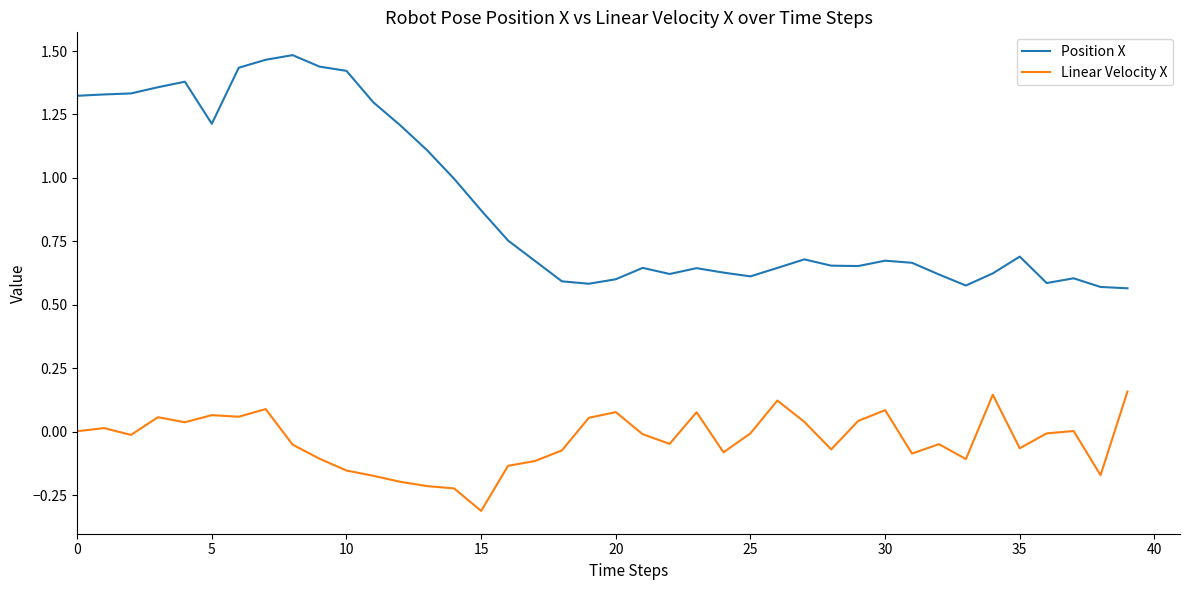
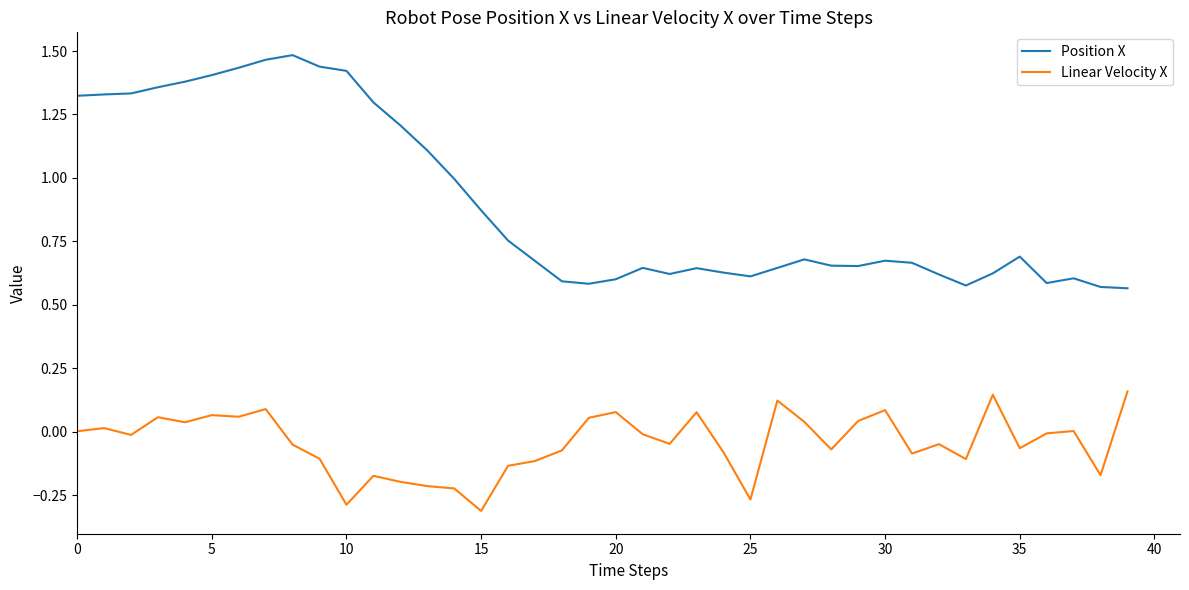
Position X, 5: 1.21 -> 1.41
Linear Velocity X, 10: -0.15 -> -0.29
Linear Velocity X, 25: -0.01 -> -0.27
